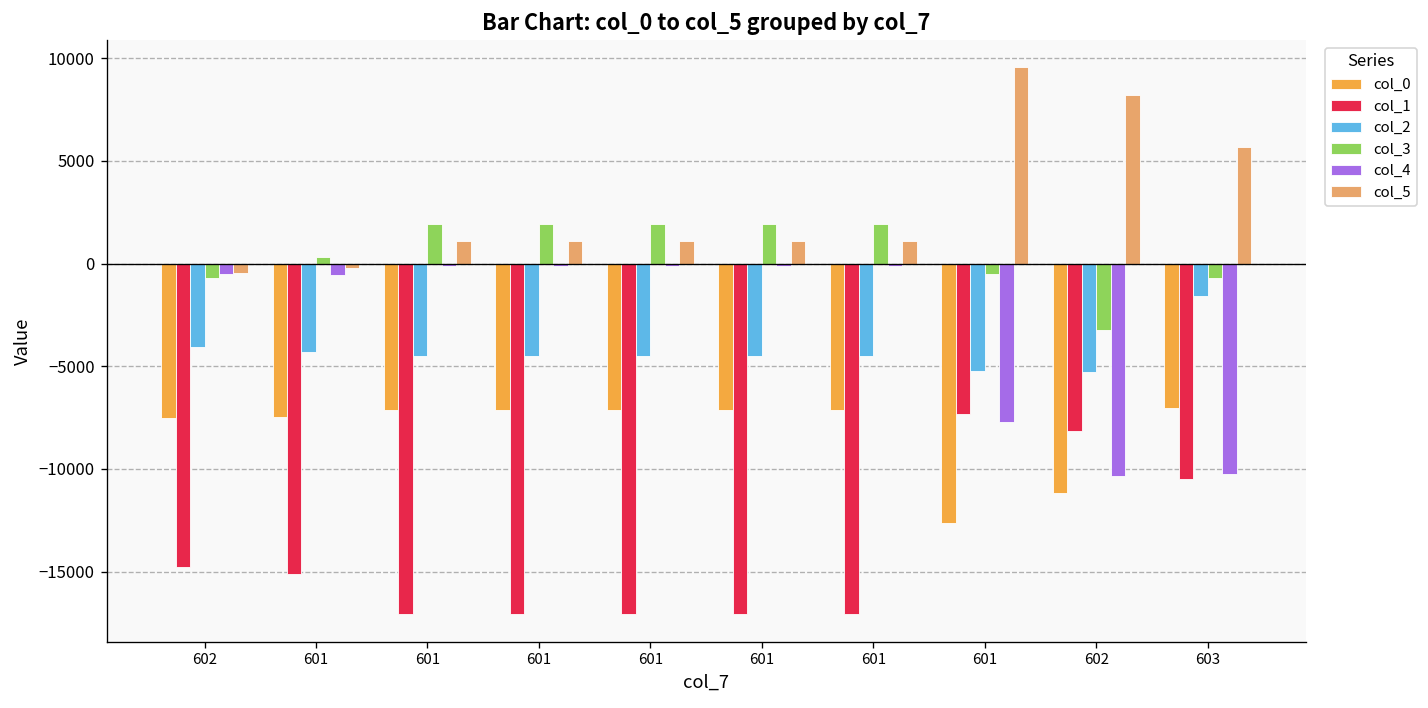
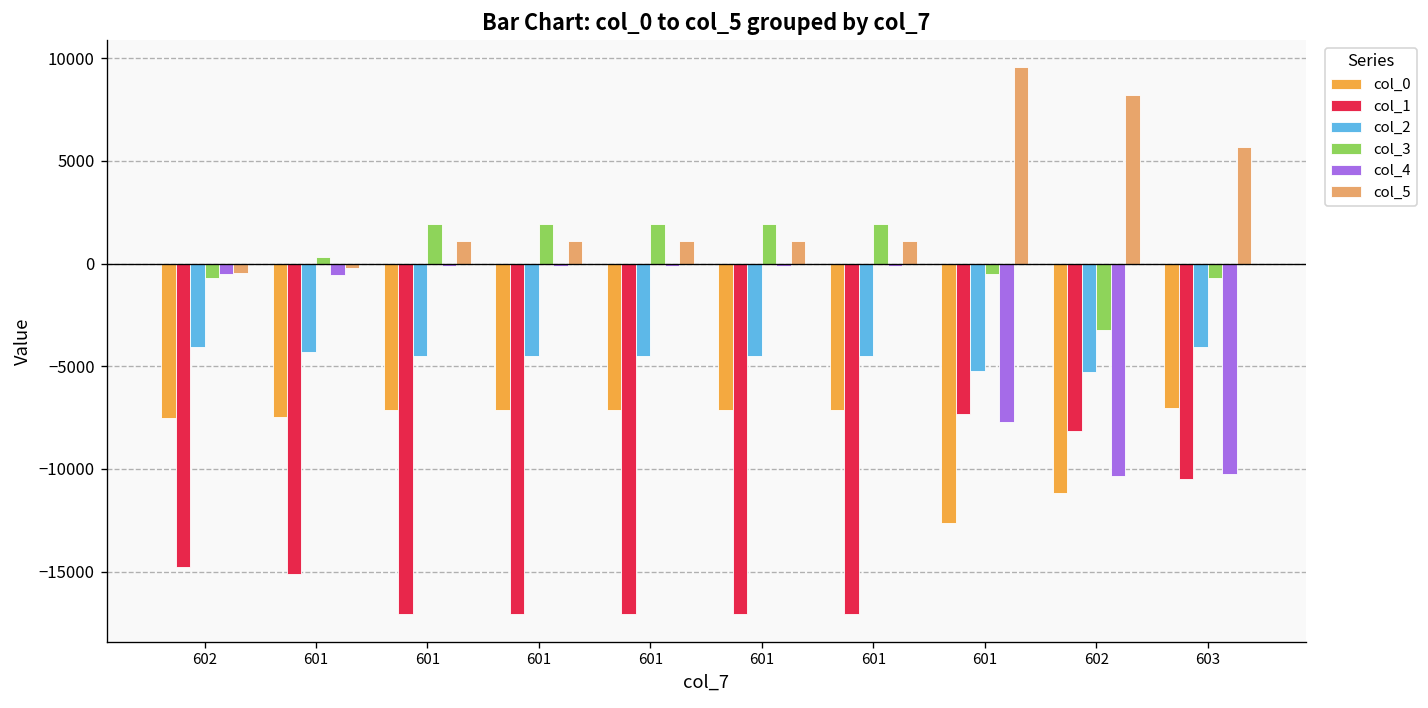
col_2, 603: -1600 -> -4100
